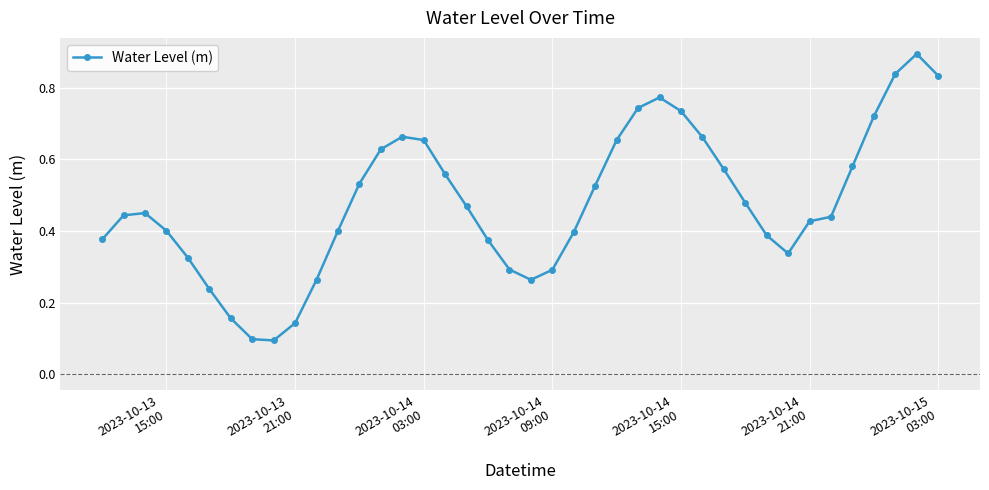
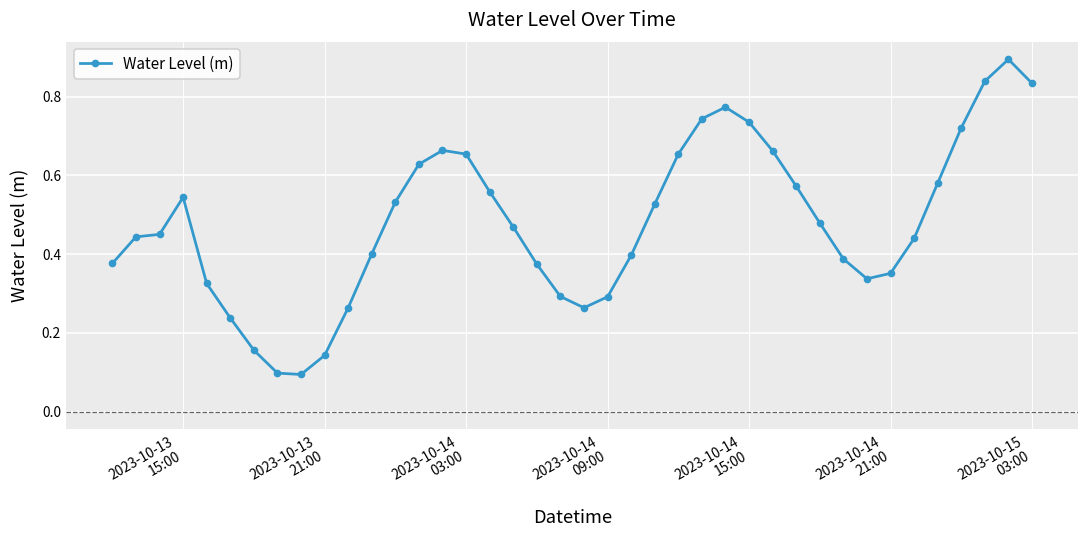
2023-10-13 15:00: 0.40 -> 0.54
2023-10-14 21:00: 0.43 -> 0.35
